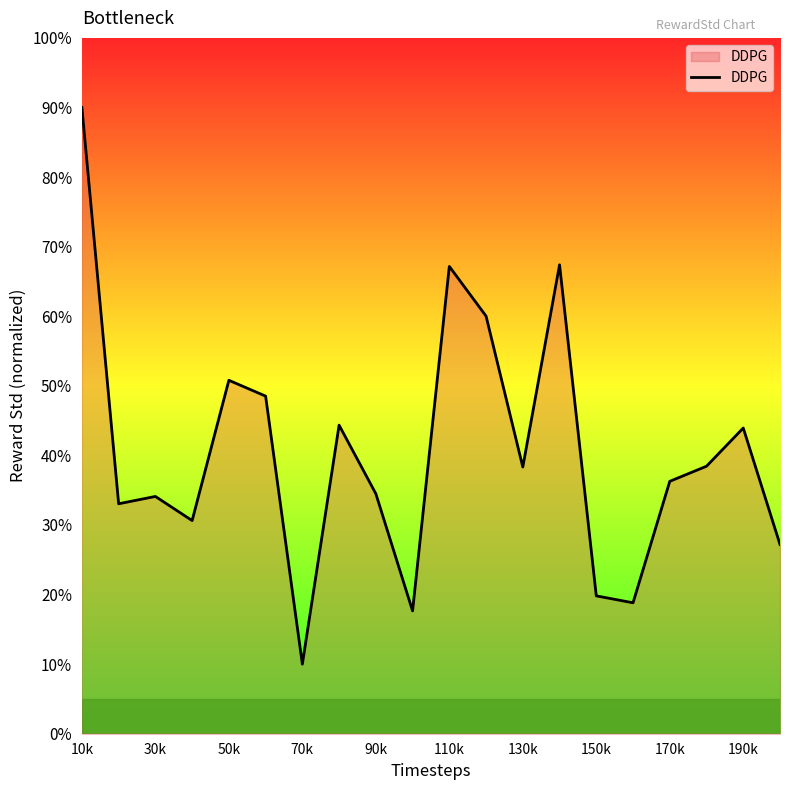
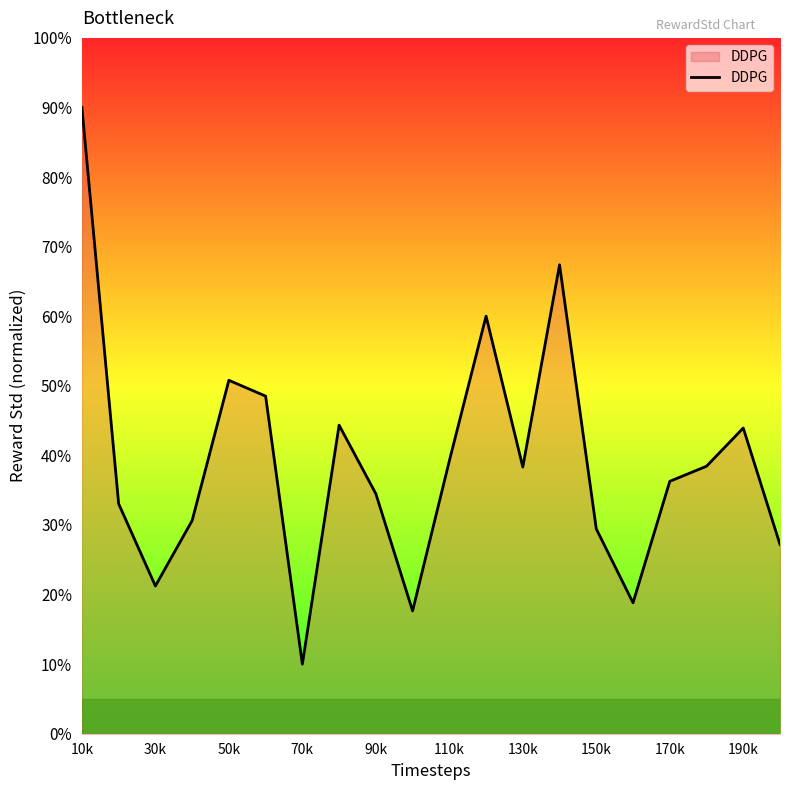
30k: 34% -> 21%
110k: 67% -> 39%
150k: 20% -> 29%
